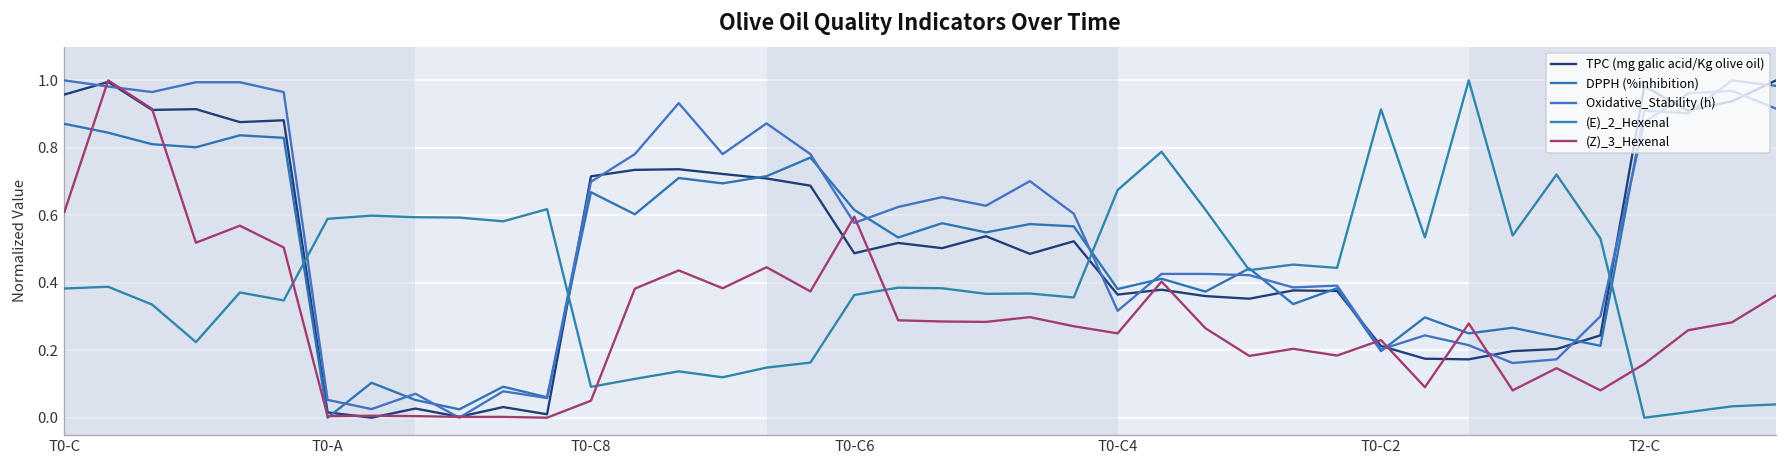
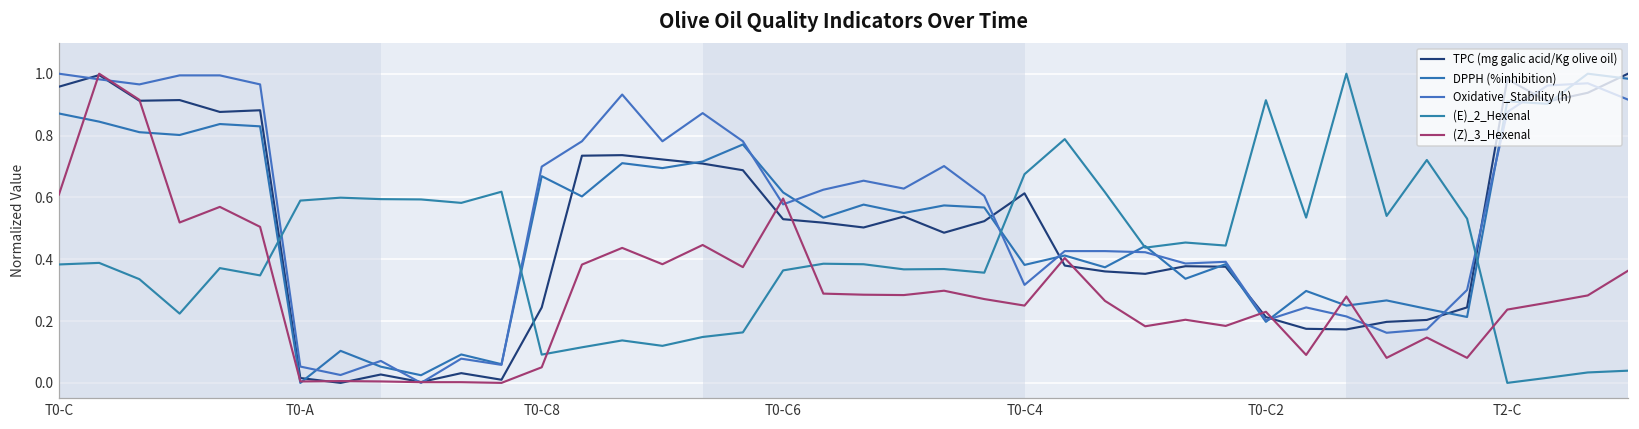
TPC (mg galic acid/Kg olive oil), T0-C8: 0.72 -> 0.24
TPC (mg galic acid/Kg olive oil), T0-C6: 0.49 -> 0.53
TPC (mg galic acid/Kg olive oil), T0-C4: 0.36 -> 0.61
(Z)_3_Hexenal, T2-C: 0.16 -> 0.24
